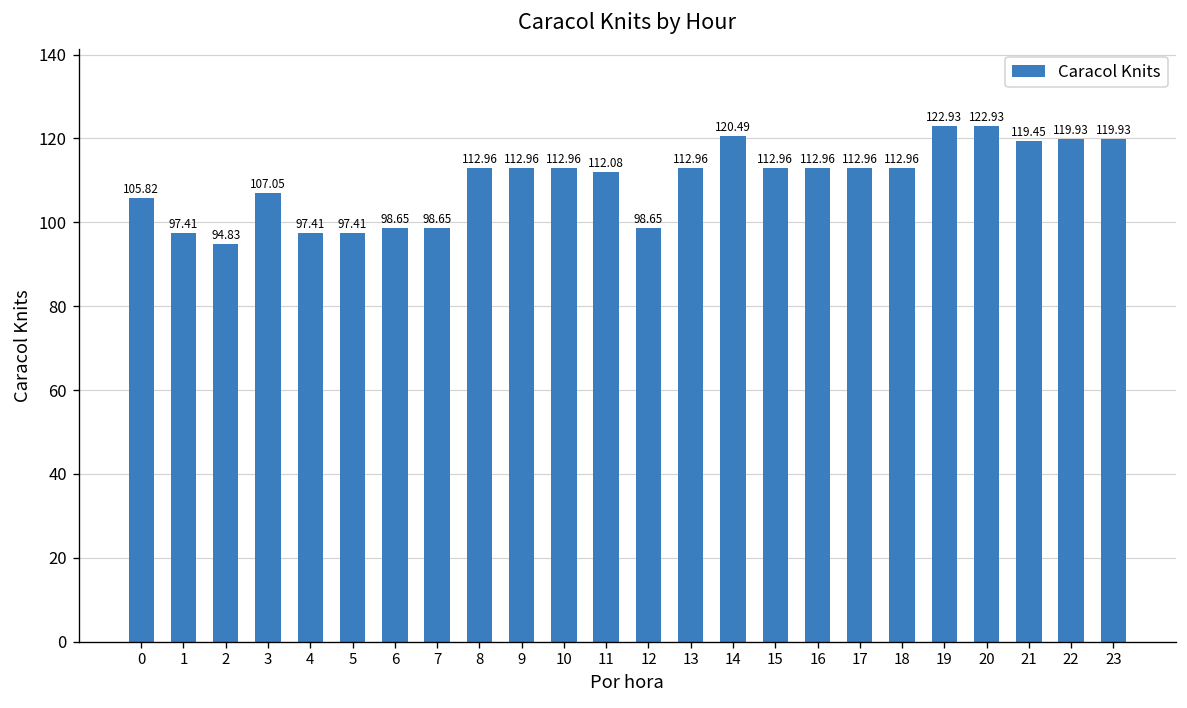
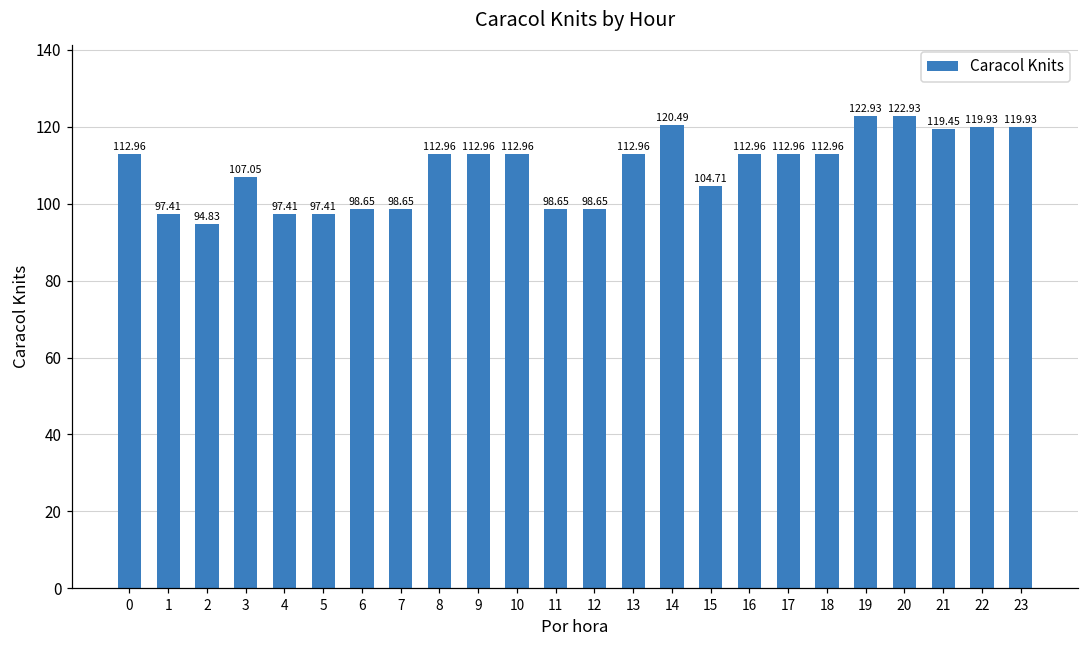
0: 105.82 -> 112.96
11: 112.08 -> 98.65
15: 112.96 -> 104.71
